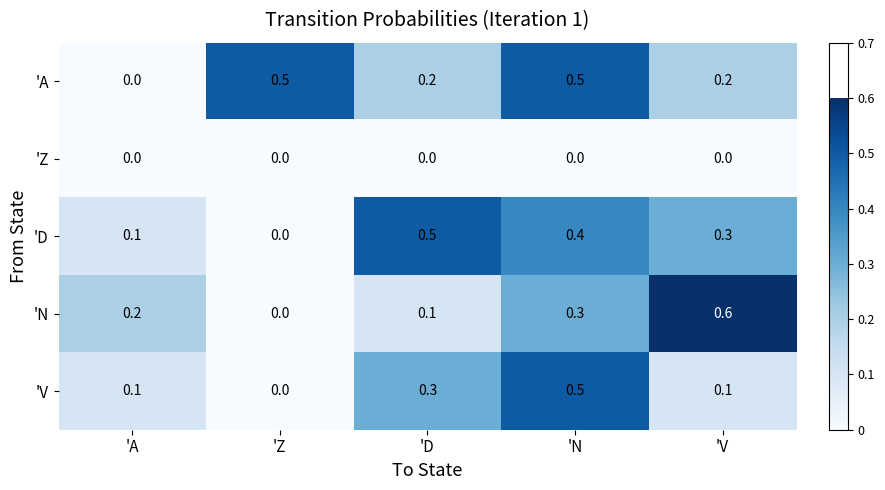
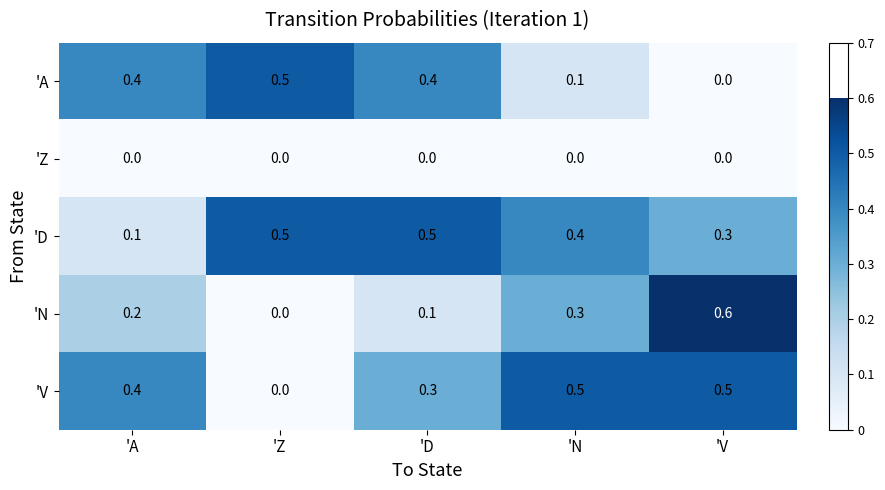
'A, 'A: 0.0 -> 0.4
'A, 'D: 0.2 -> 0.4
'A, 'N: 0.5 -> 0.1
'A, 'V: 0.2 -> 0.0
'D, 'Z: 0.0 -> 0.5
'V, 'A: 0.1 -> 0.4
'V, 'V: 0.1 -> 0.5
